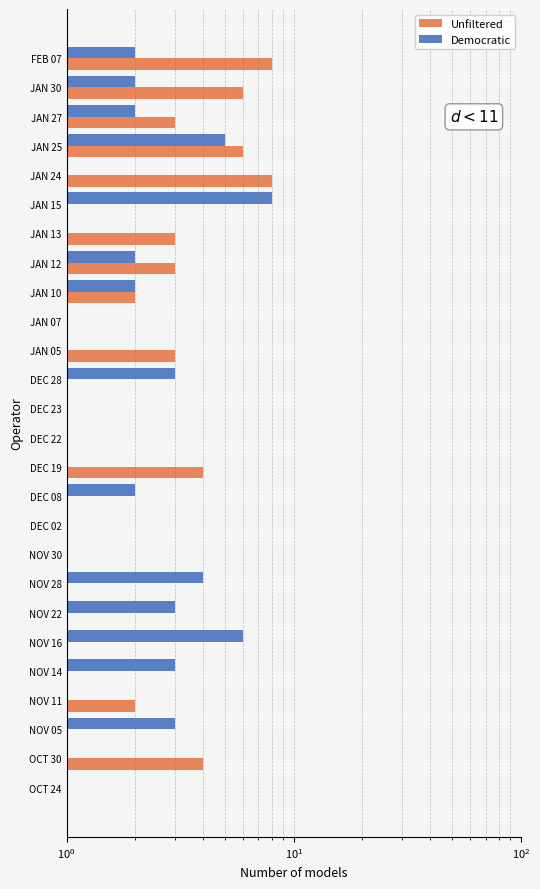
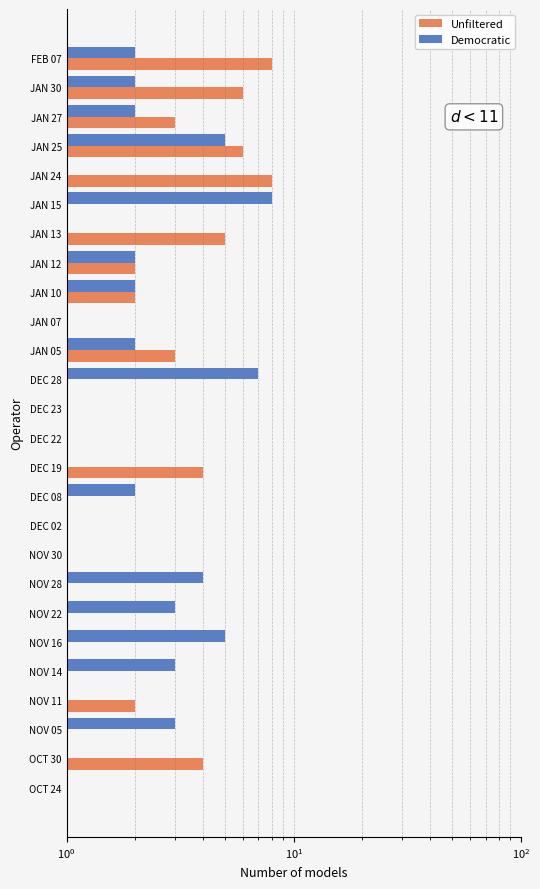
Unfiltered, JAN 13: 3 -> 5
Unfiltered, JAN 12: 3 -> 2
Democratic, JAN 05: 1 -> 2
Democratic, DEC 28: 3 -> 7
Democratic, NOV 16: 6 -> 5
